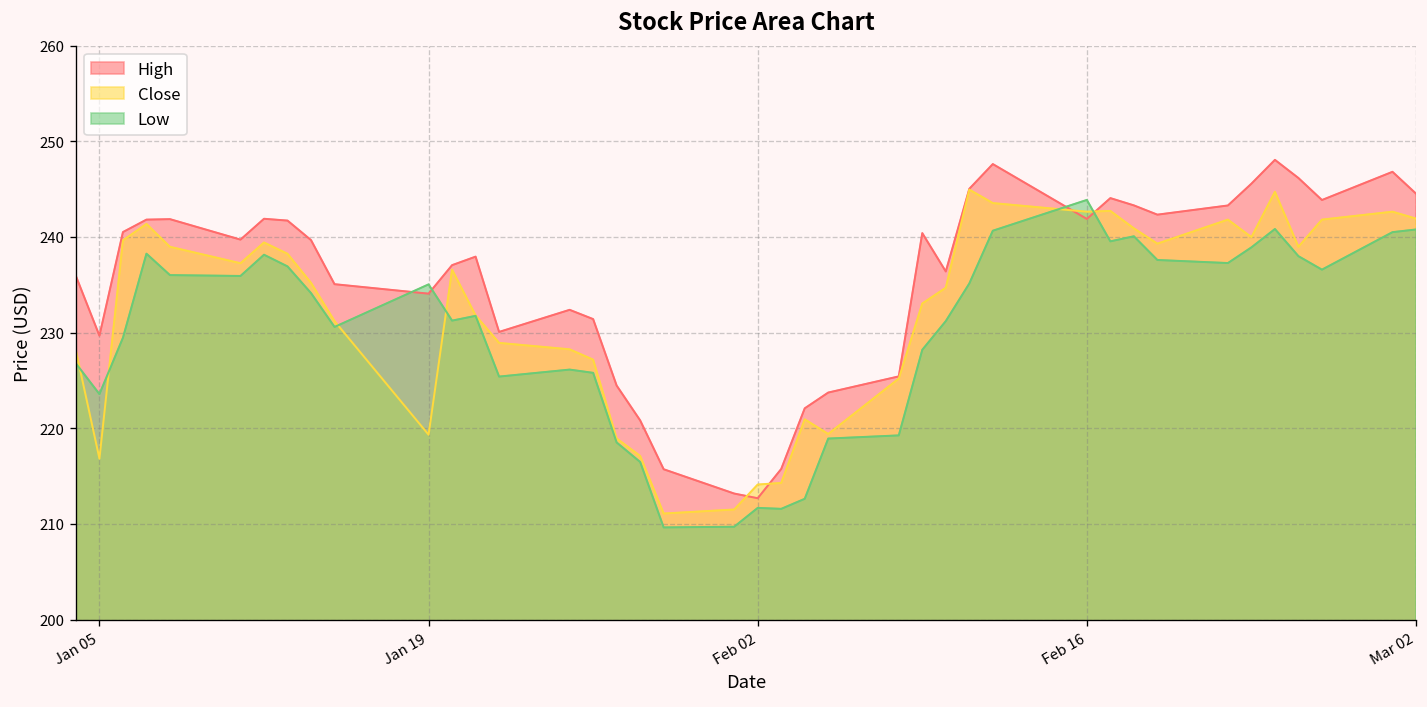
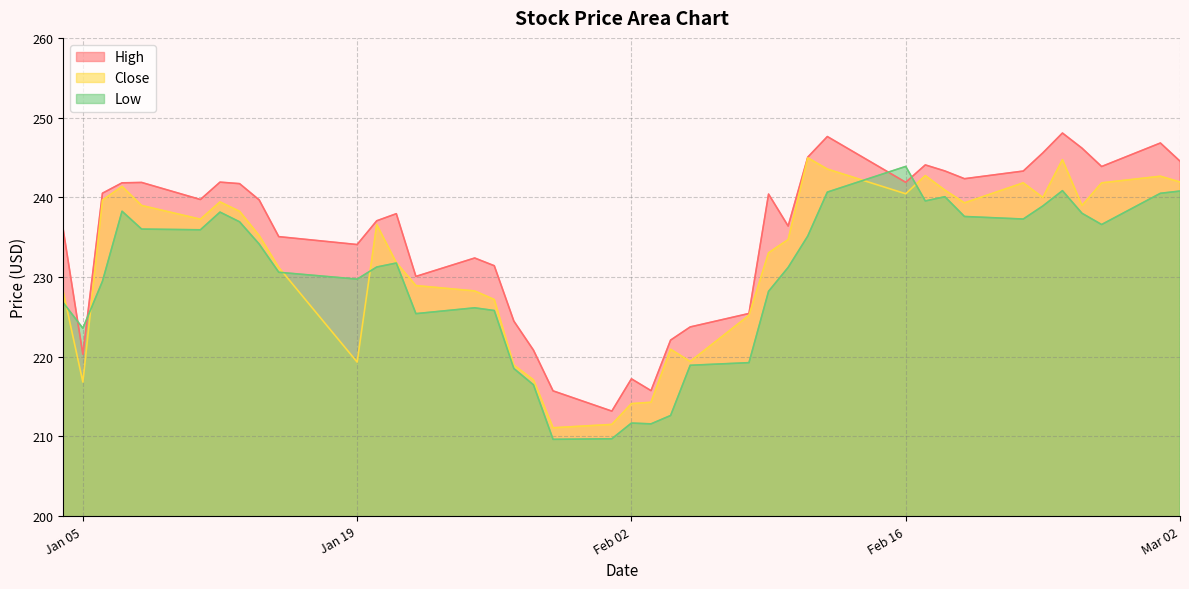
High, Jan 05: 230 -> 220
Low, Jan 19: 235 -> 230
High, Feb 02: 213 -> 217
Close, Feb 16: 243 -> 240
